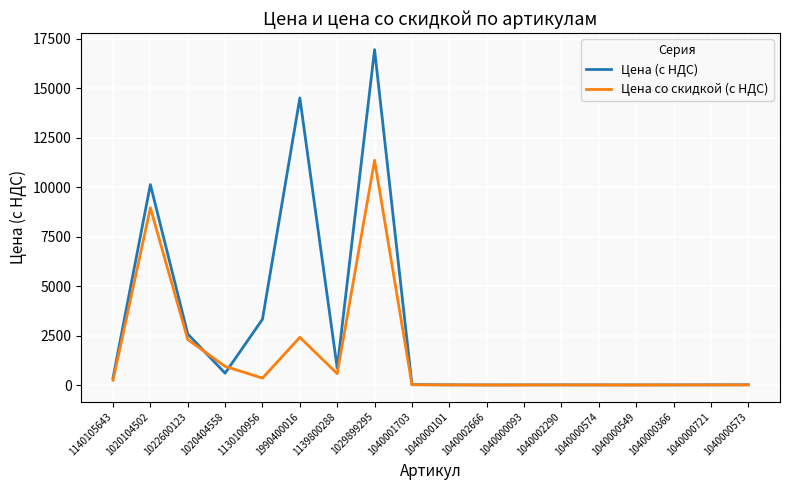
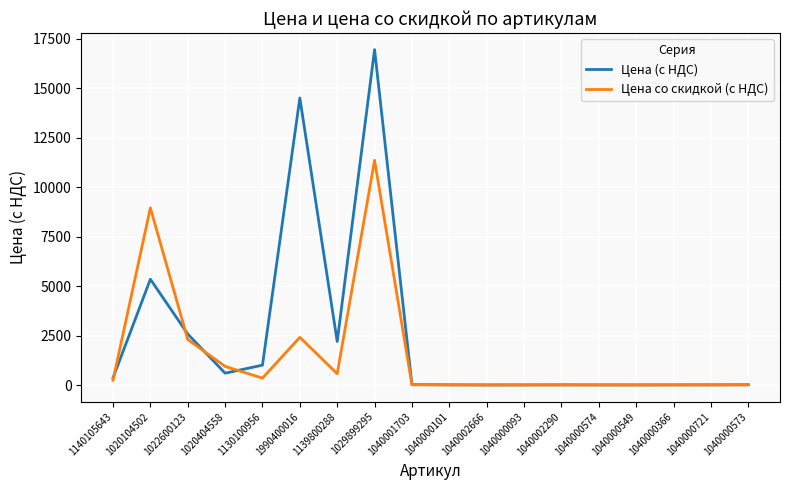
Цена (с НДС), 1020104502: 10100 -> 5400
Цена (с НДС), 1130100956: 3300 -> 1000
Цена (с НДС), 1139800288: 900 -> 2200
